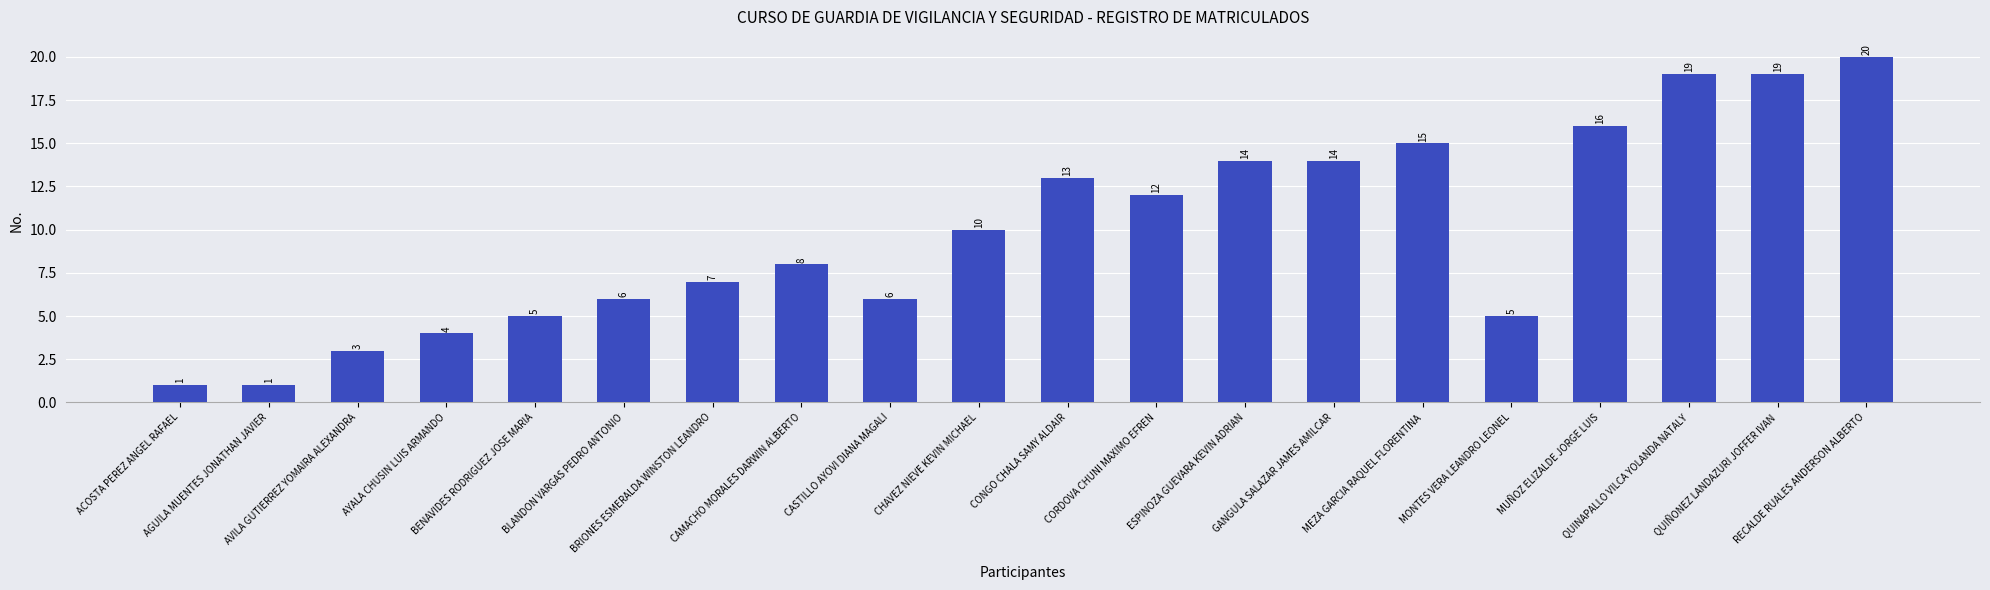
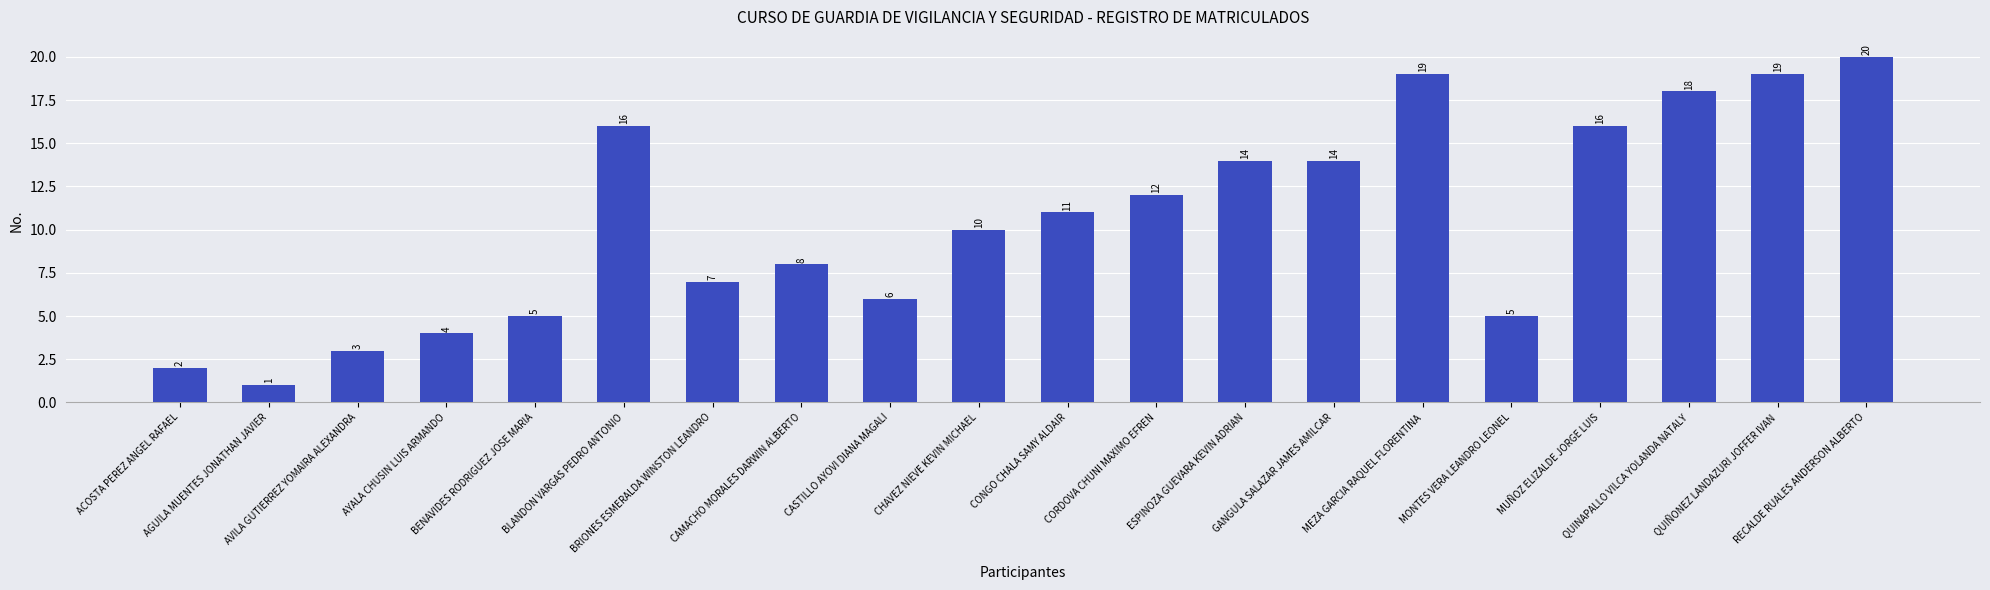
ACOSTA PEREZ ANGEL RAFAEL: 1 -> 2
BLANDON VARGAS PEDRO ANTONIO: 6 -> 16
CONGO CHALA SAMY ALDAIR: 13 -> 11
MEZA GARCIA RAQUEL FLORENTINA: 15 -> 19
QUINAPALLO VILCA YOLANDA NATALY: 19 -> 18
